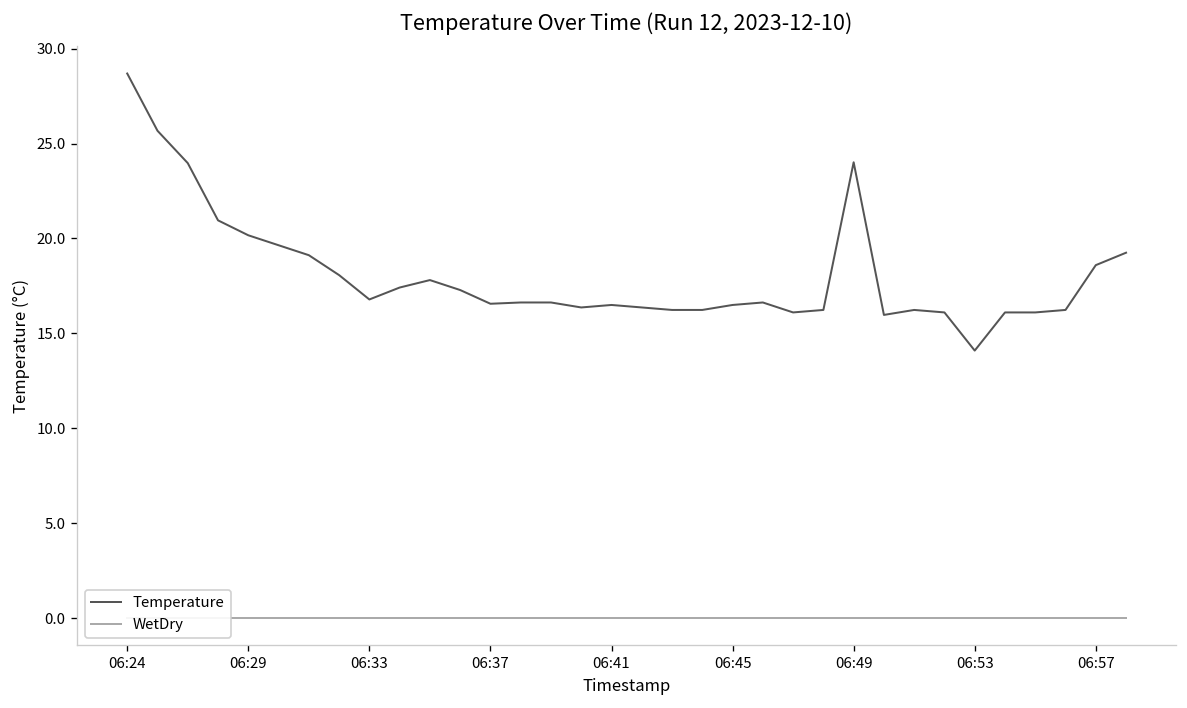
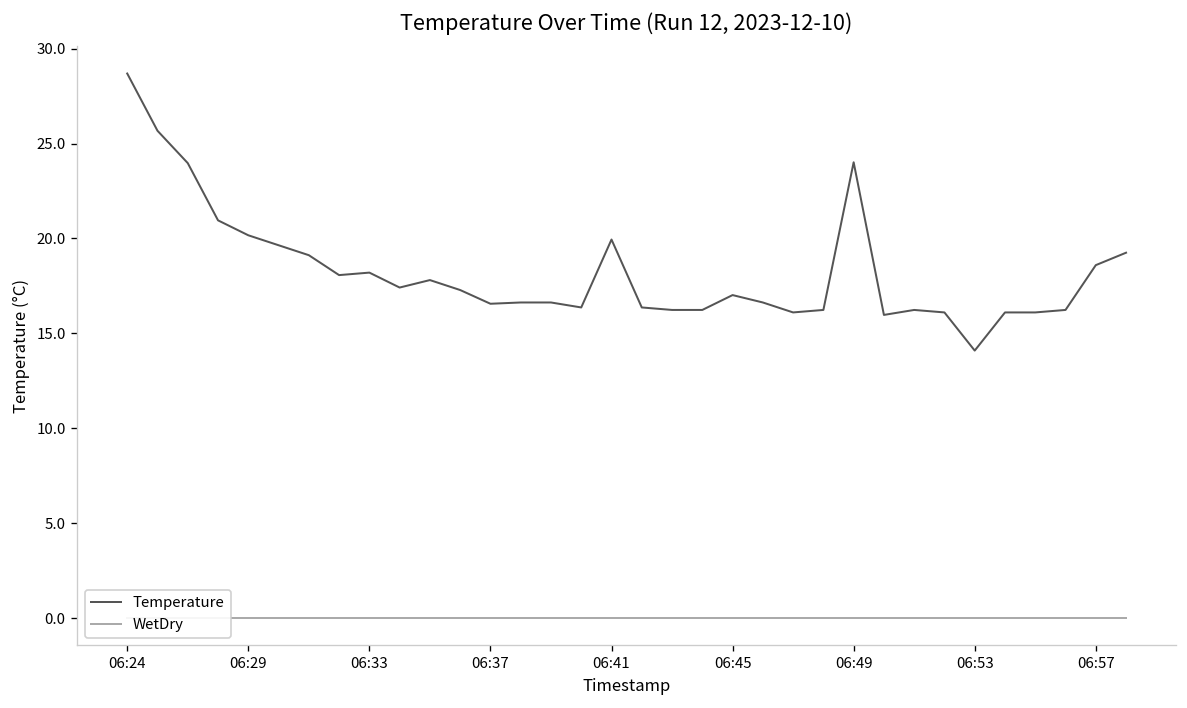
Temperature, 06:33: 16.8 -> 18.2
Temperature, 06:41: 16.5 -> 19.9
Temperature, 06:45: 16.5 -> 17.0
